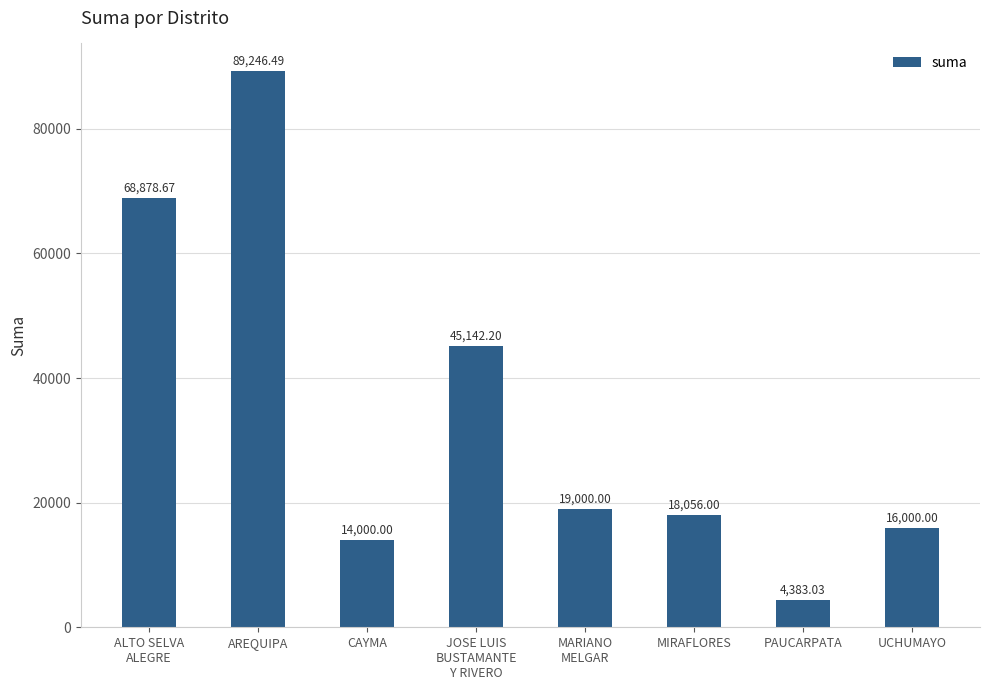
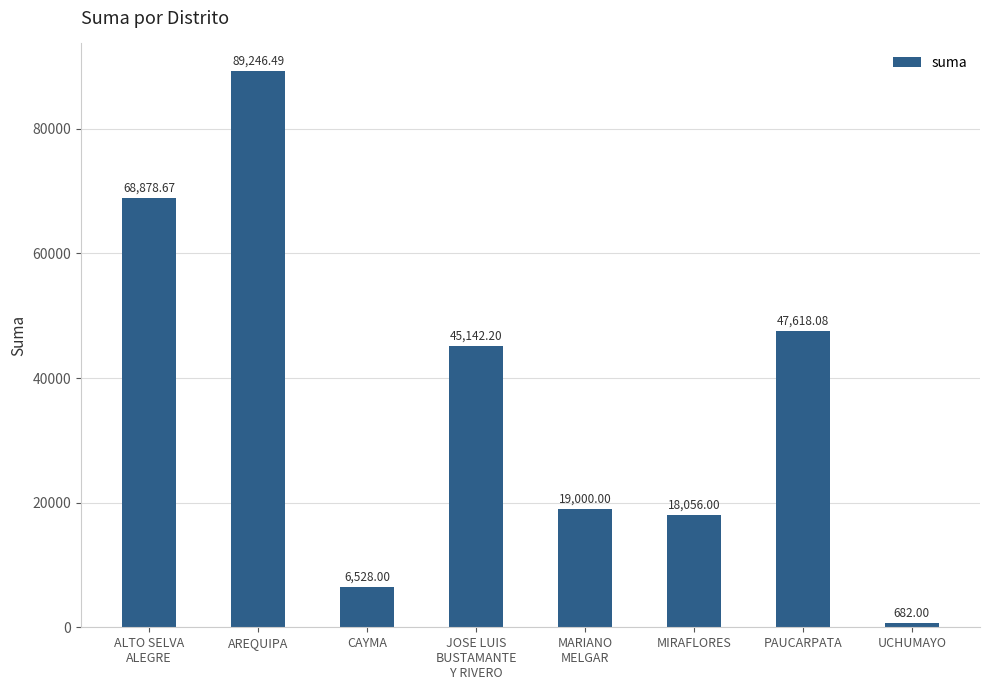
CAYMA: 14,000.00 -> 6,528.00
PAUCARPATA: 4,383.03 -> 47,618.08
UCHUMAYO: 16,000.00 -> 682.00
